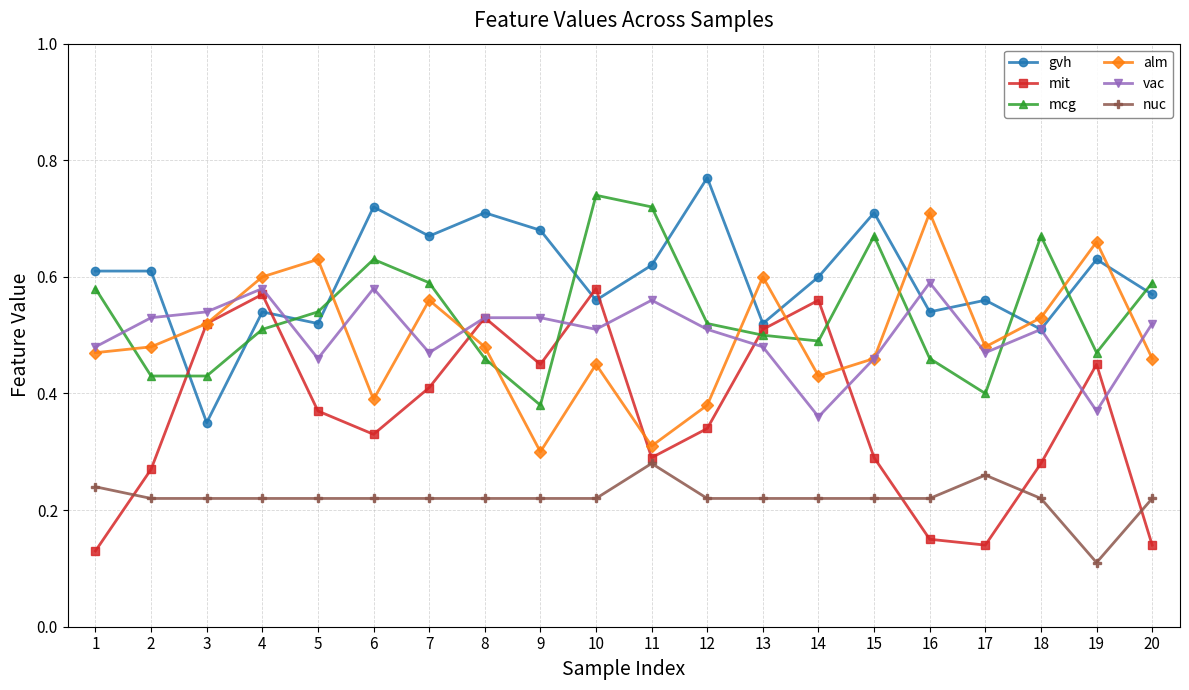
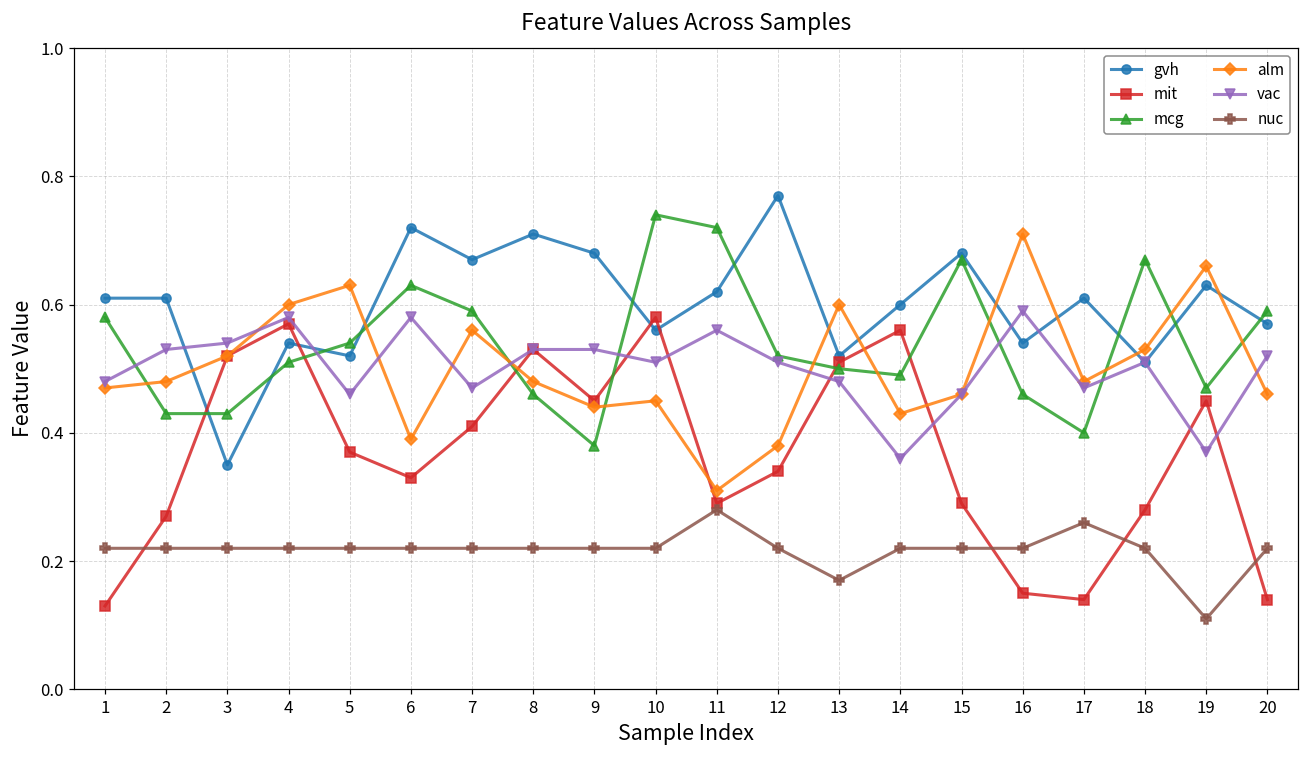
nuc, 1: 0.24 -> 0.22
alm, 9: 0.30 -> 0.44
nuc, 13: 0.22 -> 0.17
gvh, 15: 0.71 -> 0.68
gvh, 17: 0.56 -> 0.61
